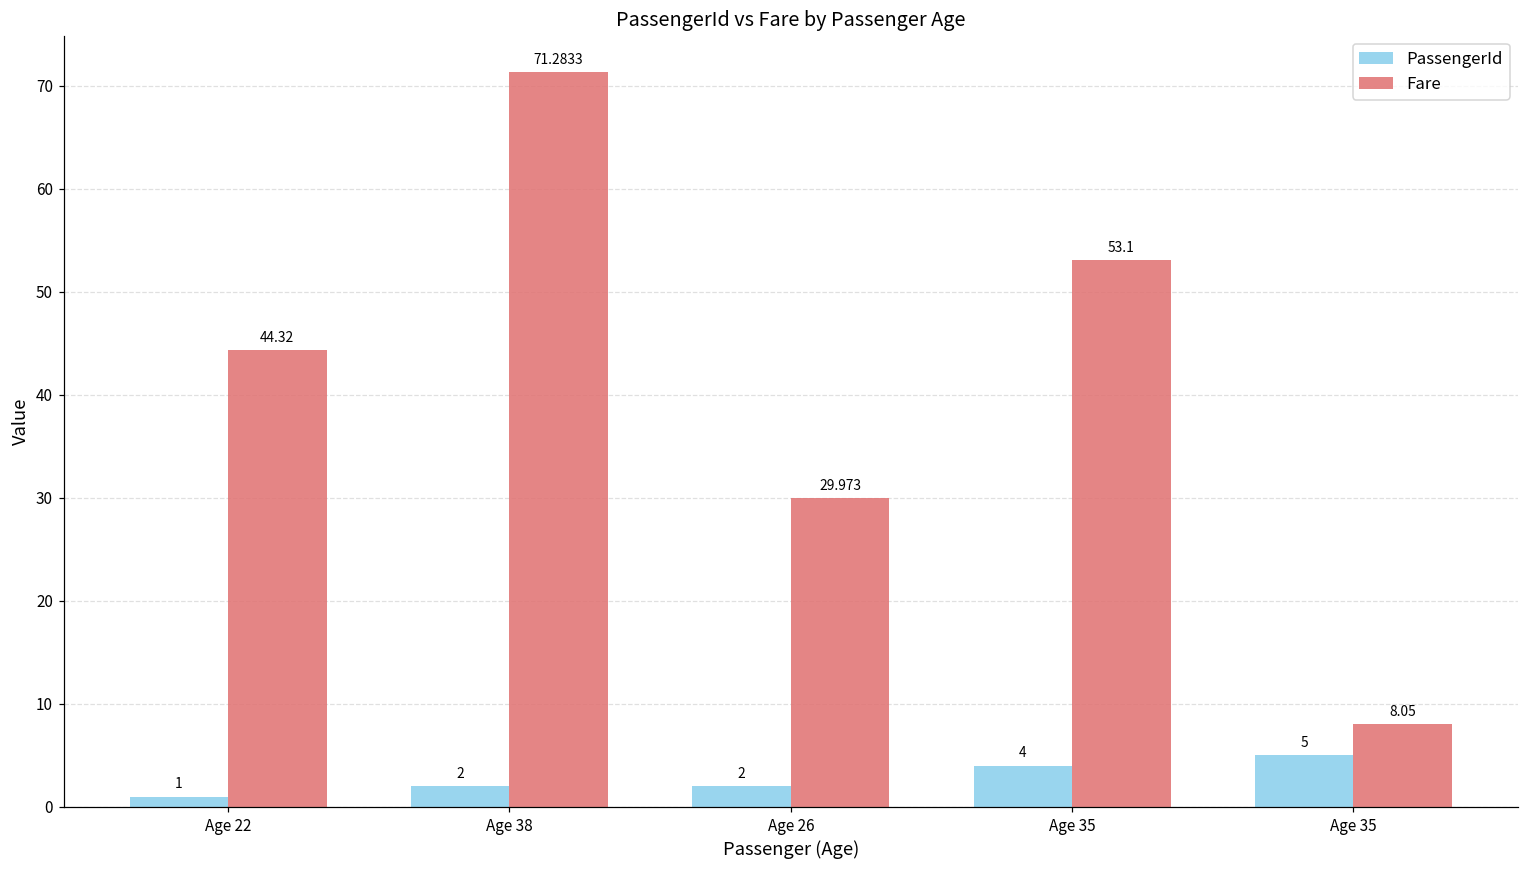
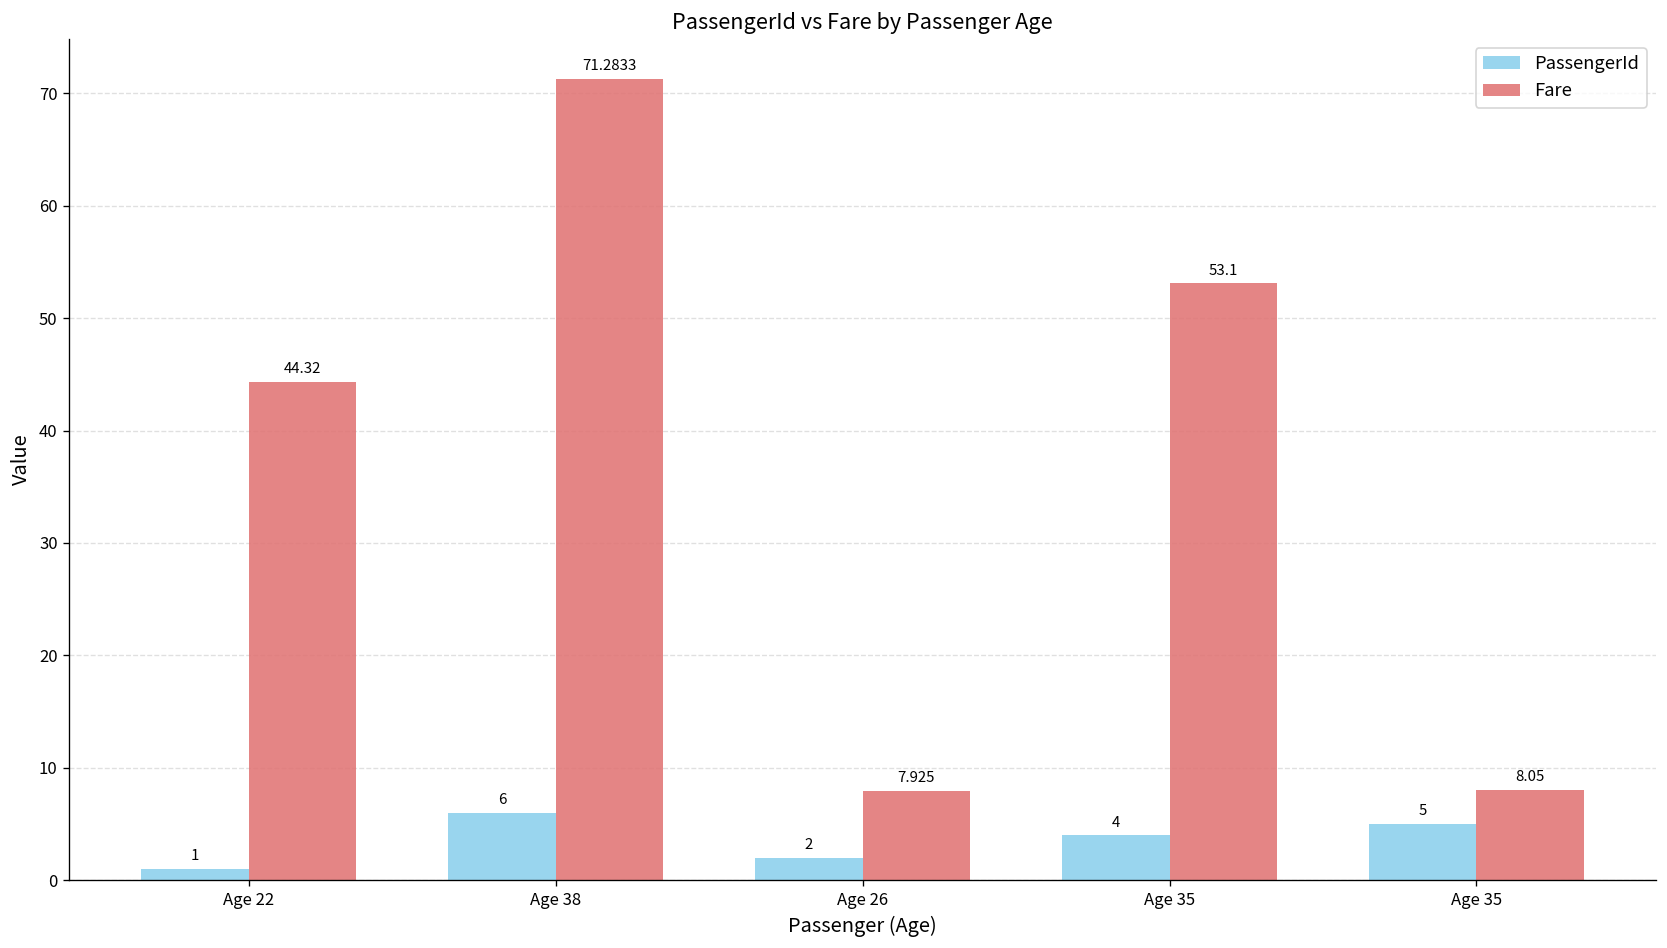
PassengerId, Age 38: 2 -> 6
Fare, Age 26: 29.973 -> 7.925
